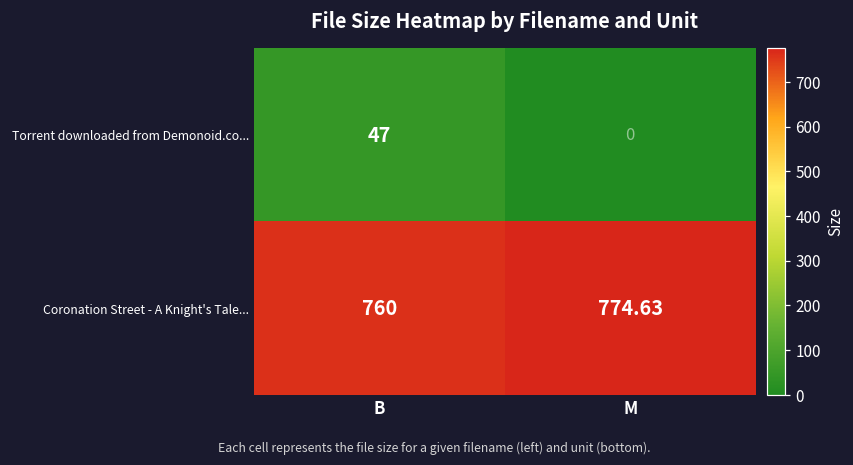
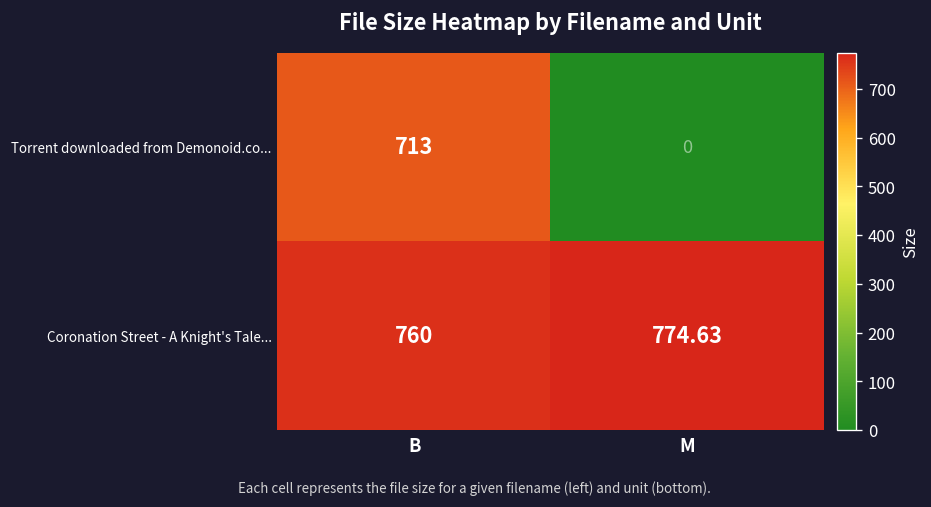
Torrent downloaded from Demonoid.co..., B: 47 -> 713
